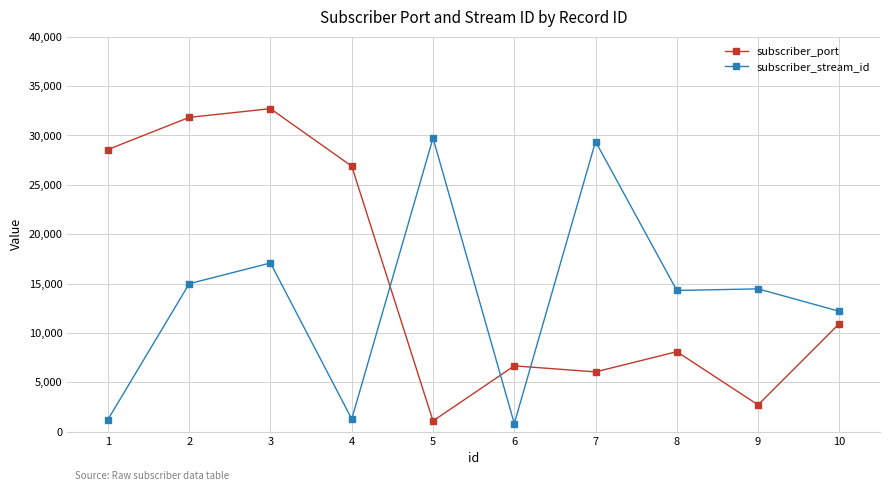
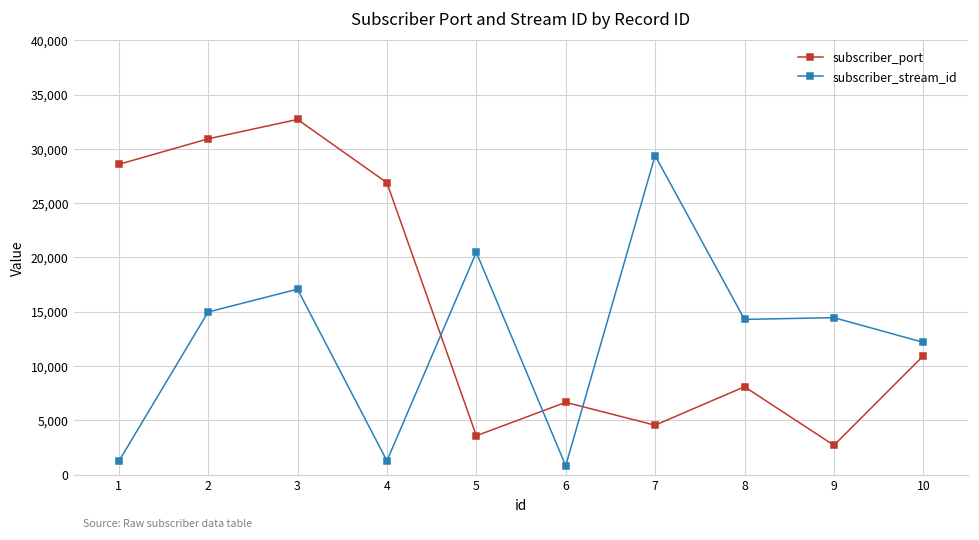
subscriber_port, 2: 32,000 -> 31,000
subscriber_port, 5: 1,000 -> 4,000
subscriber_stream_id, 5: 30,000 -> 20,000
subscriber_port, 7: 6,000 -> 5,000
